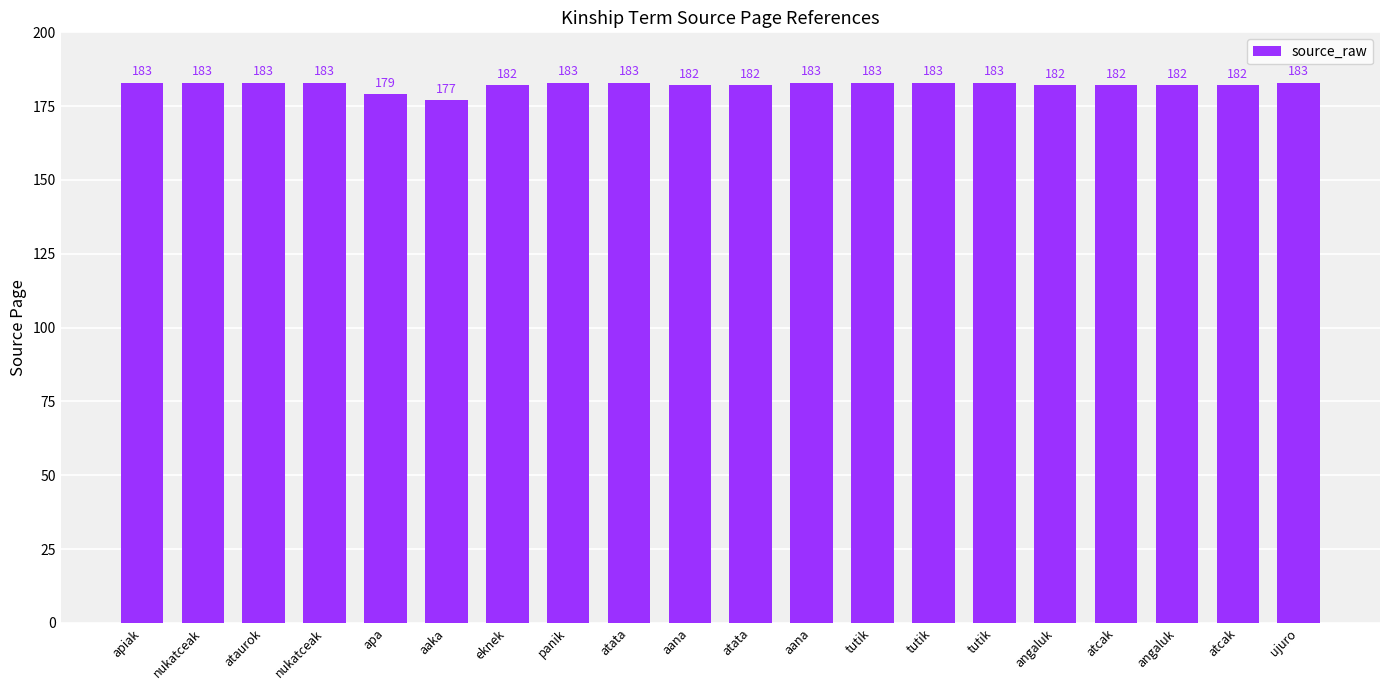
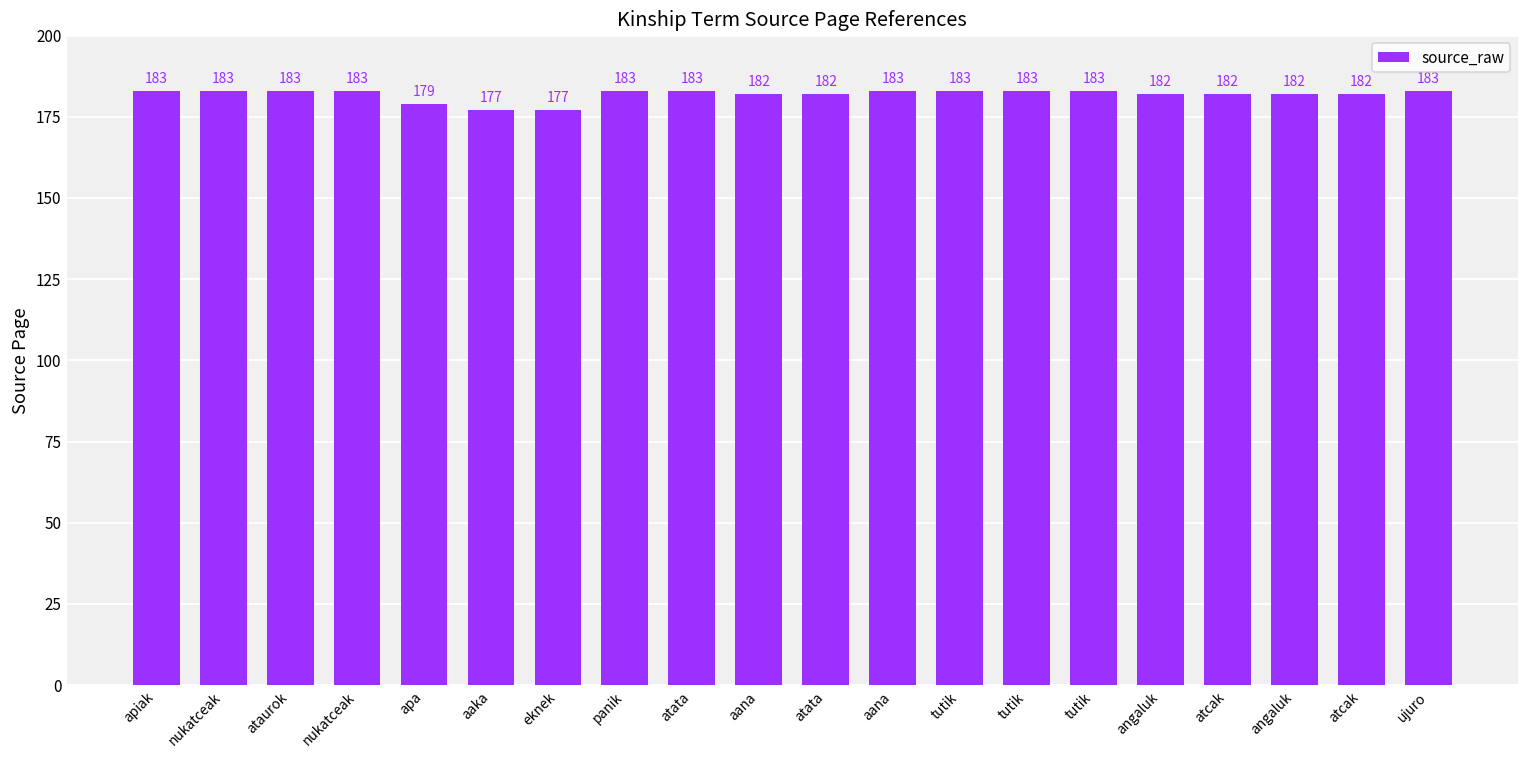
eknek: 182 -> 177
